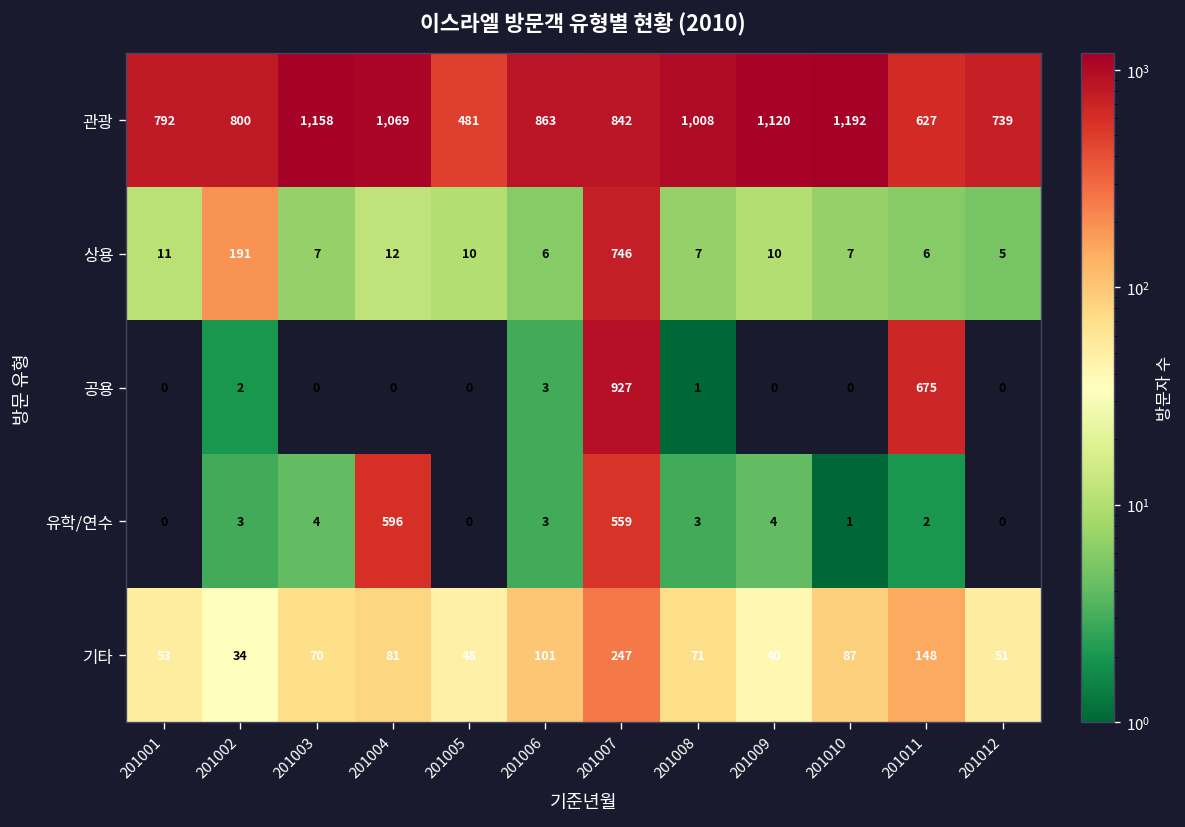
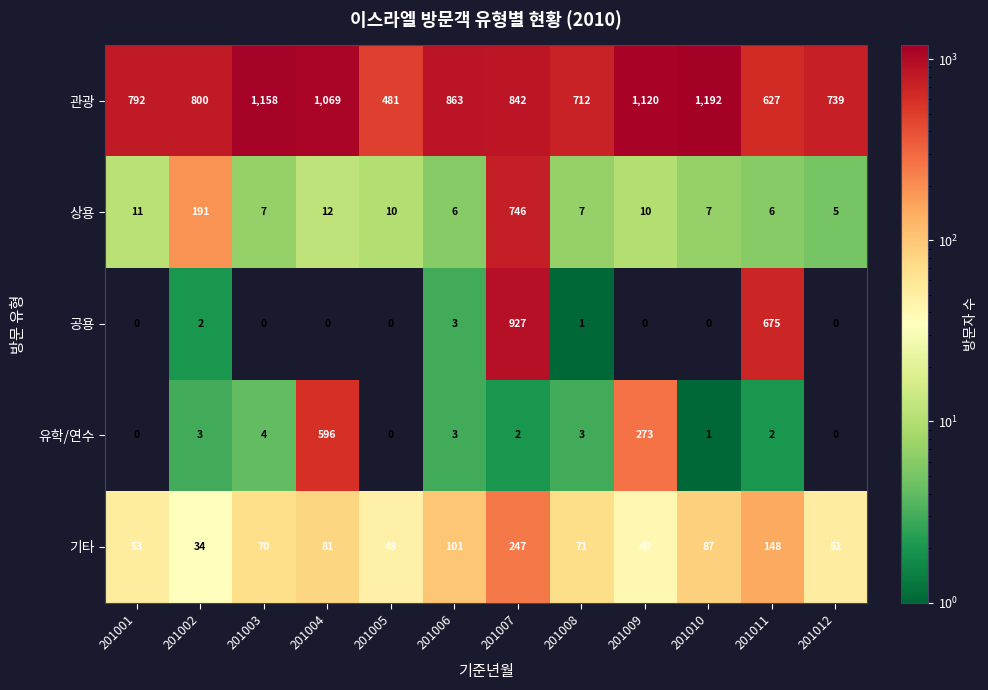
관광, 201008: 1,008 -> 712
유학/연수, 201007: 559 -> 2
유학/연수, 201009: 4 -> 273
